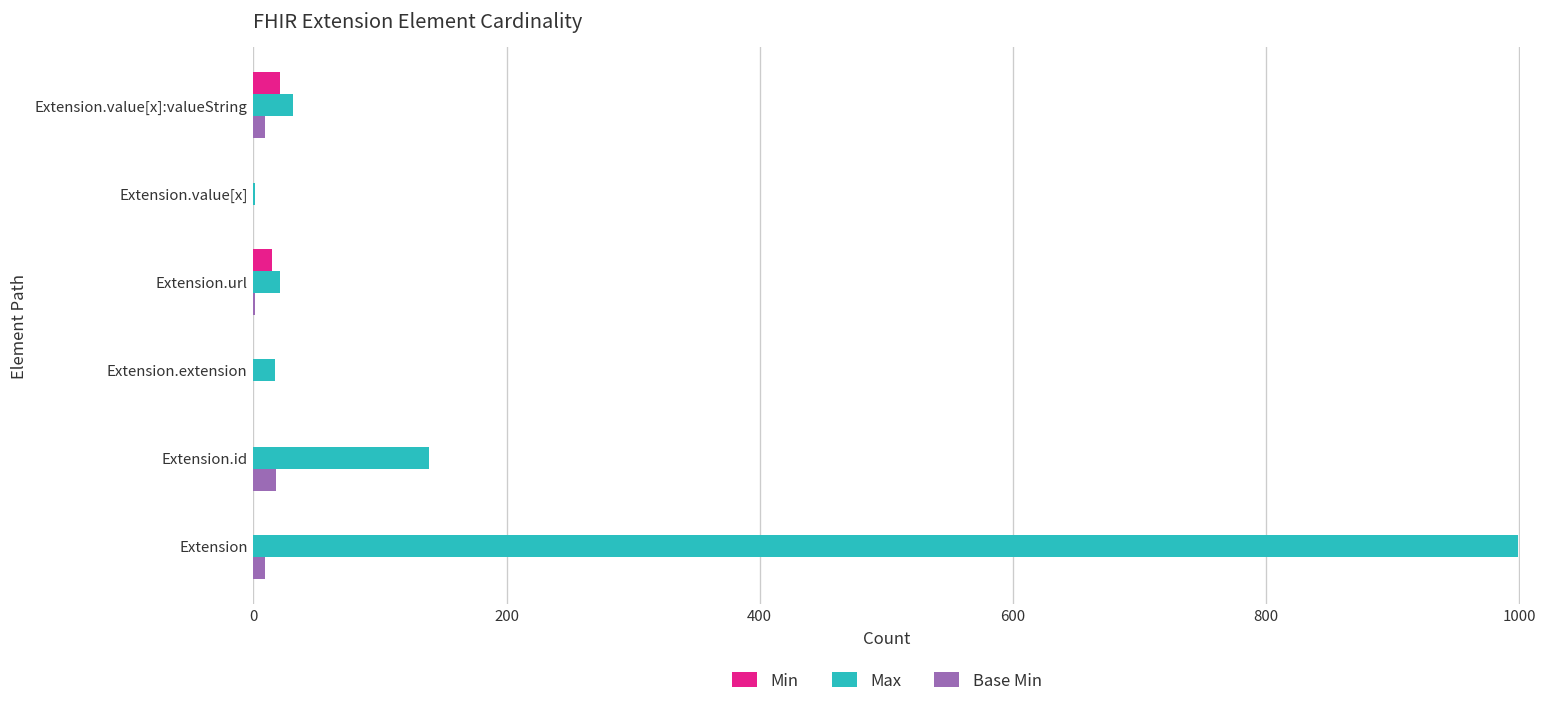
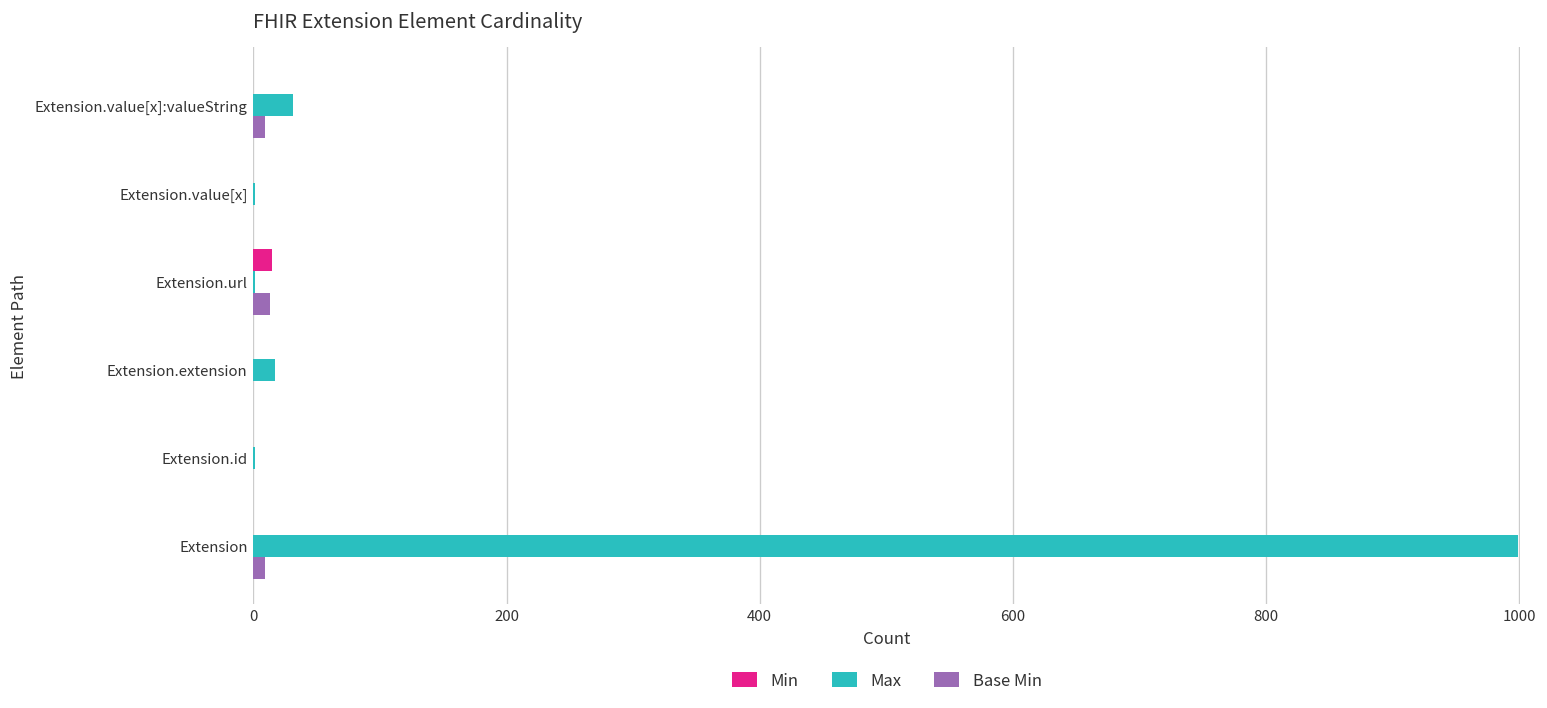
Min, Extension.value[x]:valueString: 21 -> 0
Max, Extension.url: 21 -> 1
Base Min, Extension.url: 1 -> 13
Max, Extension.id: 139 -> 1
Base Min, Extension.id: 18 -> 0
